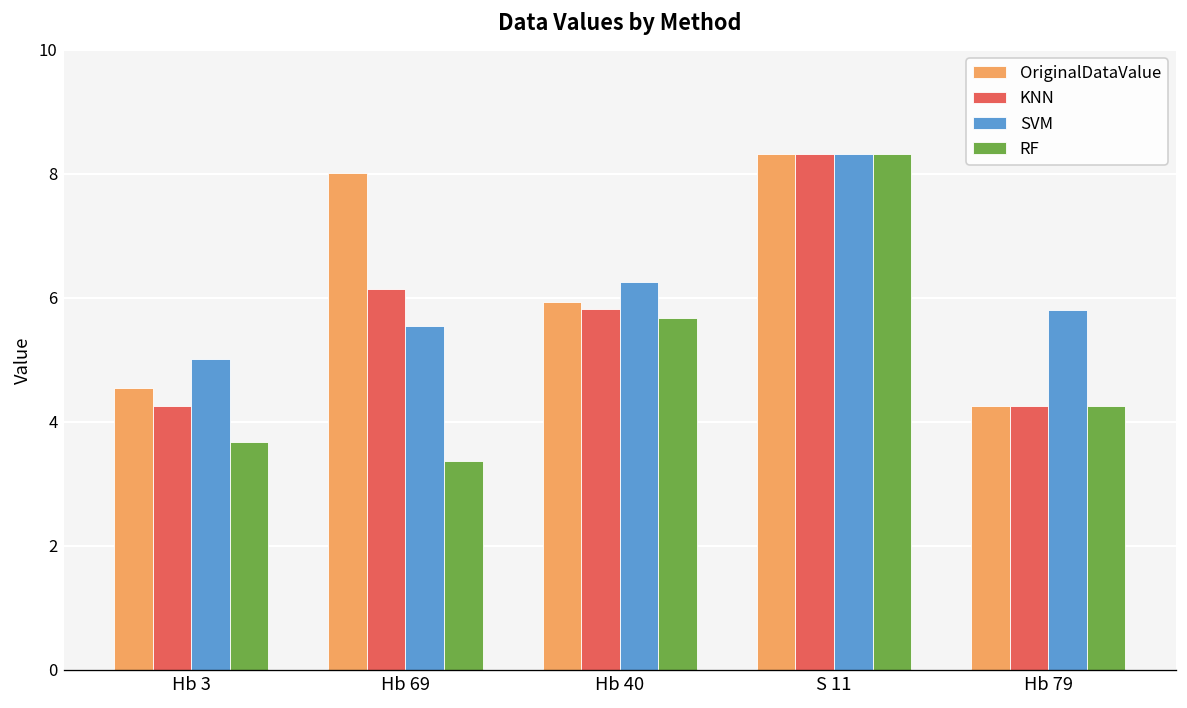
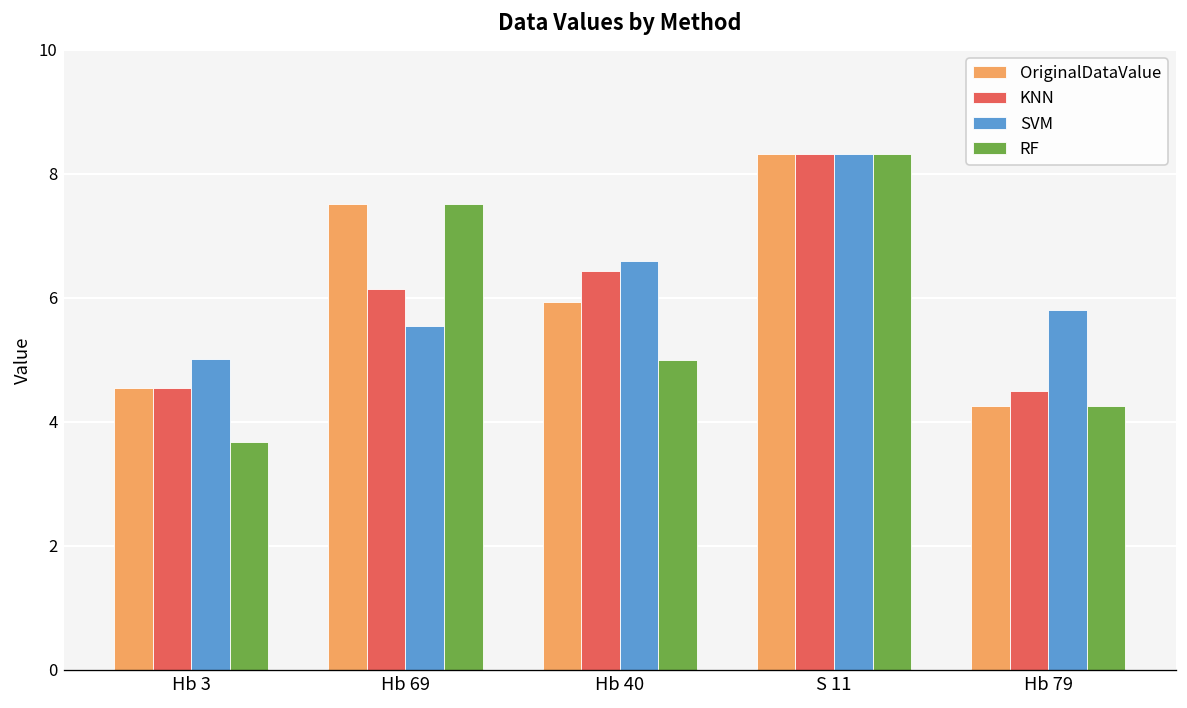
KNN, Hb 3: 4.3 -> 4.5
OriginalDataValue, Hb 69: 8.0 -> 7.5
RF, Hb 69: 3.4 -> 7.5
KNN, Hb 40: 5.8 -> 6.4
SVM, Hb 40: 6.3 -> 6.6
RF, Hb 40: 5.7 -> 5.0
KNN, Hb 79: 4.3 -> 4.5
